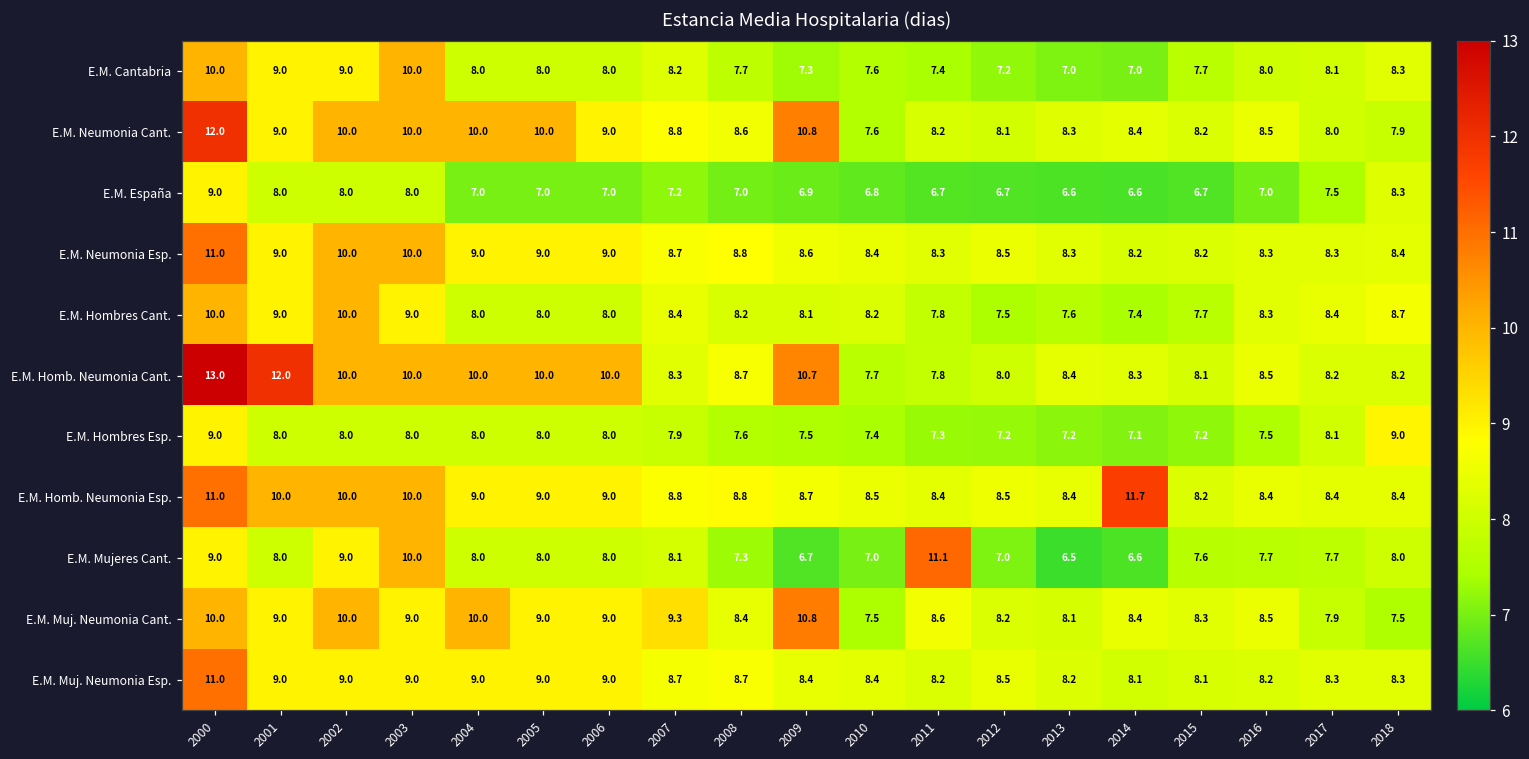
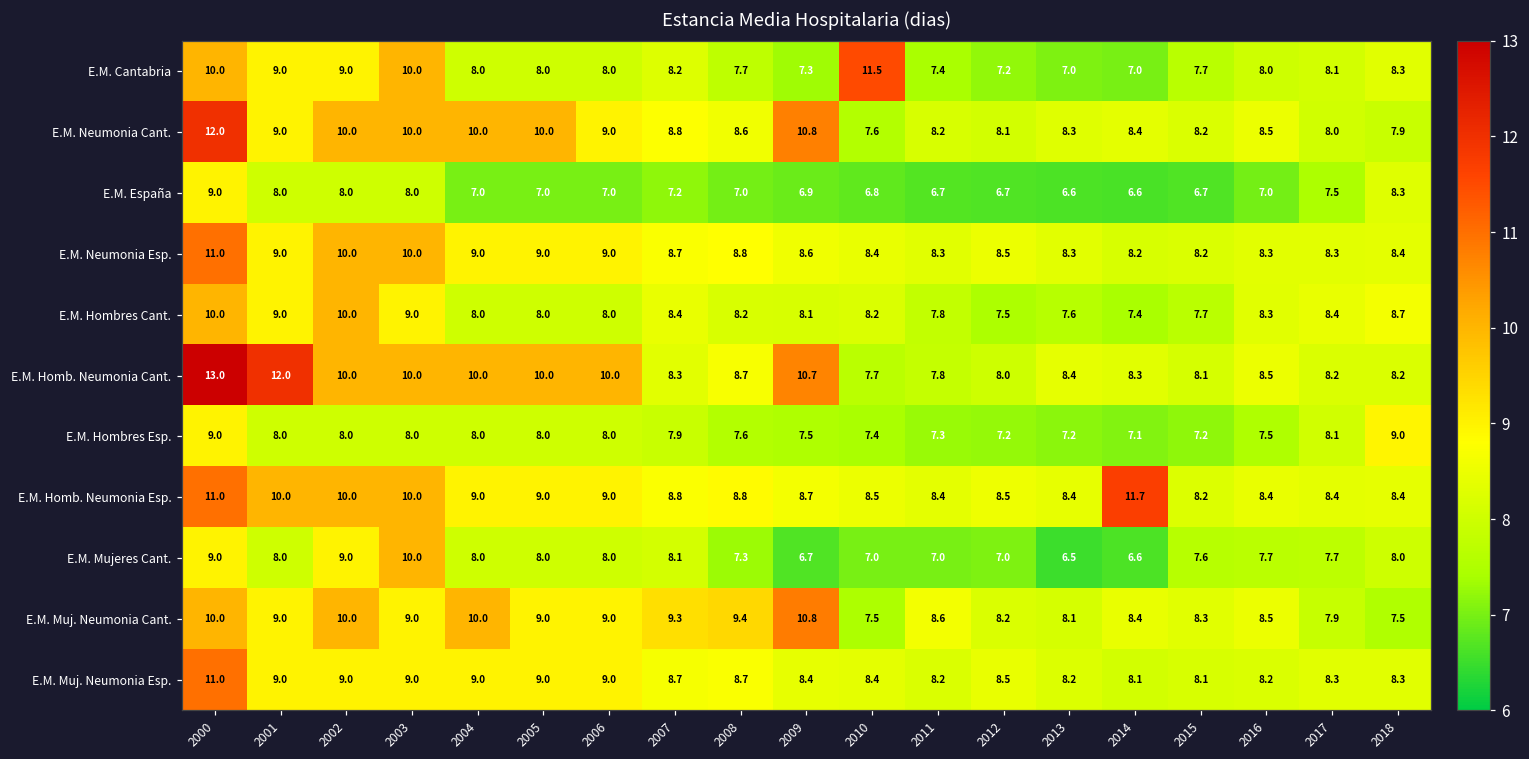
E.M. Cantabria, 2010: 7.6 -> 11.5
E.M. Mujeres Cant., 2011: 11.1 -> 7.0
E.M. Muj. Neumonia Cant., 2008: 8.4 -> 9.4
